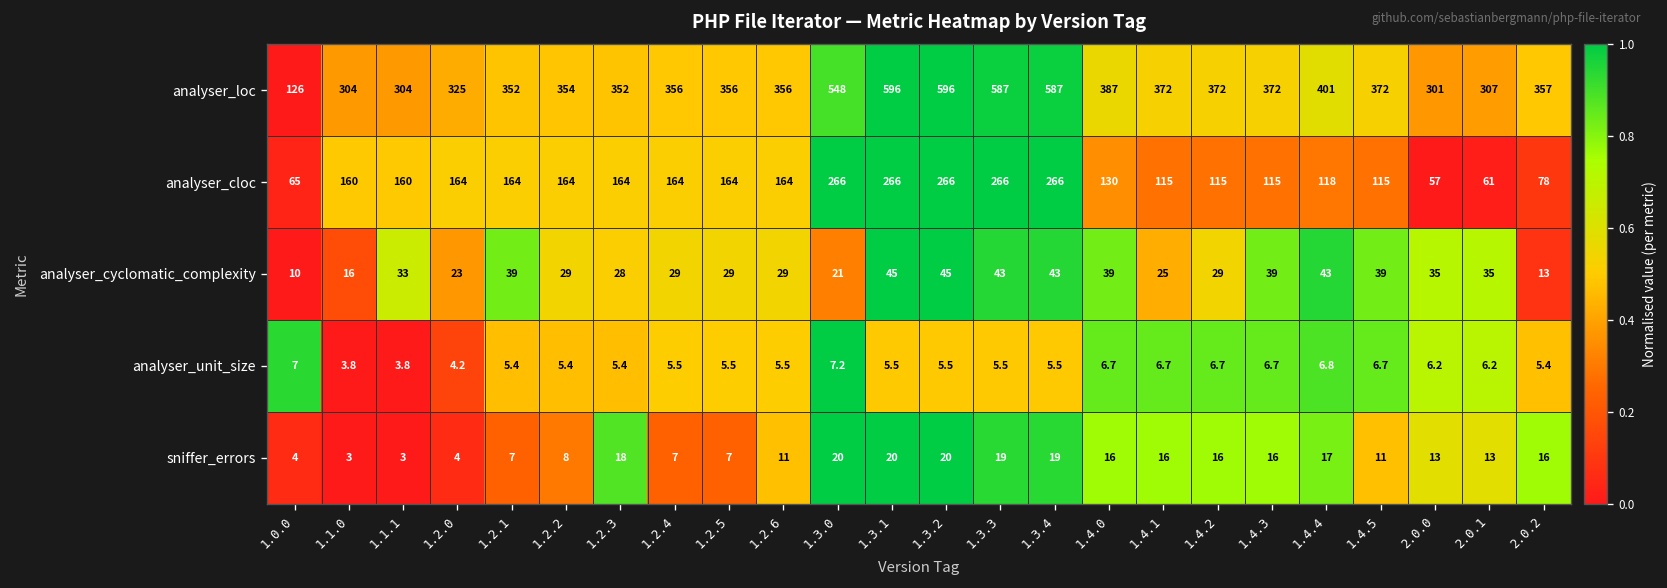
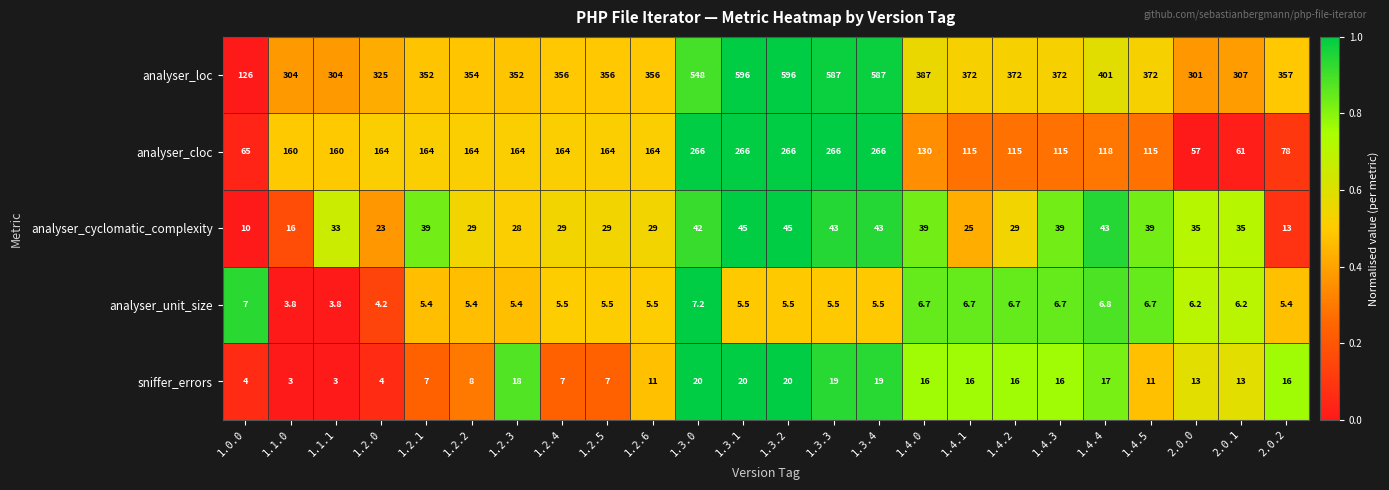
analyser_cyclomatic_complexity, 1.3.0: 21 -> 42
